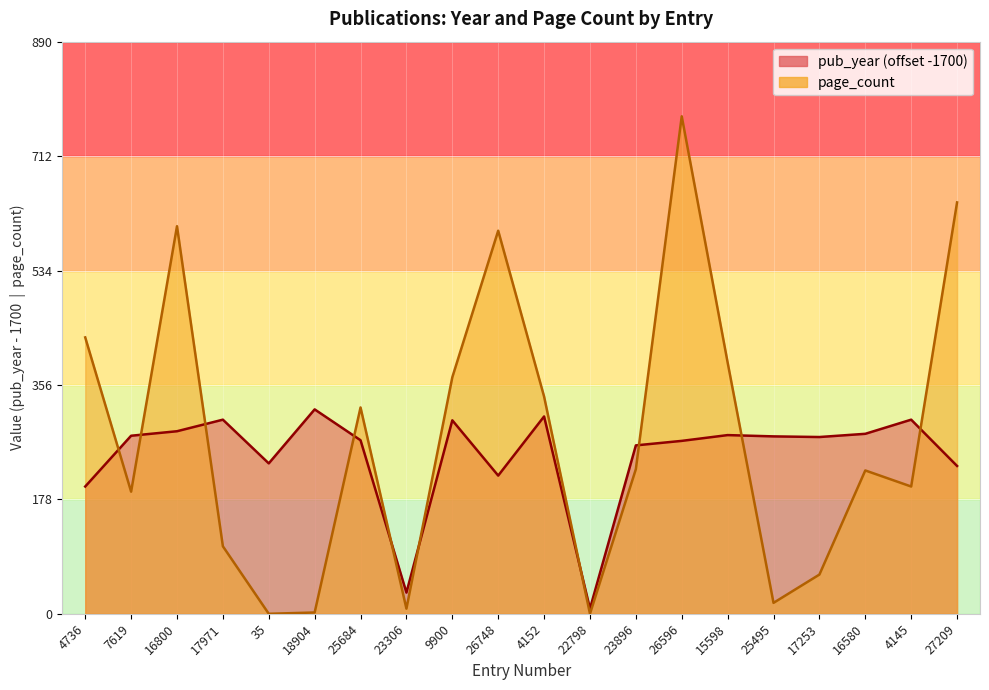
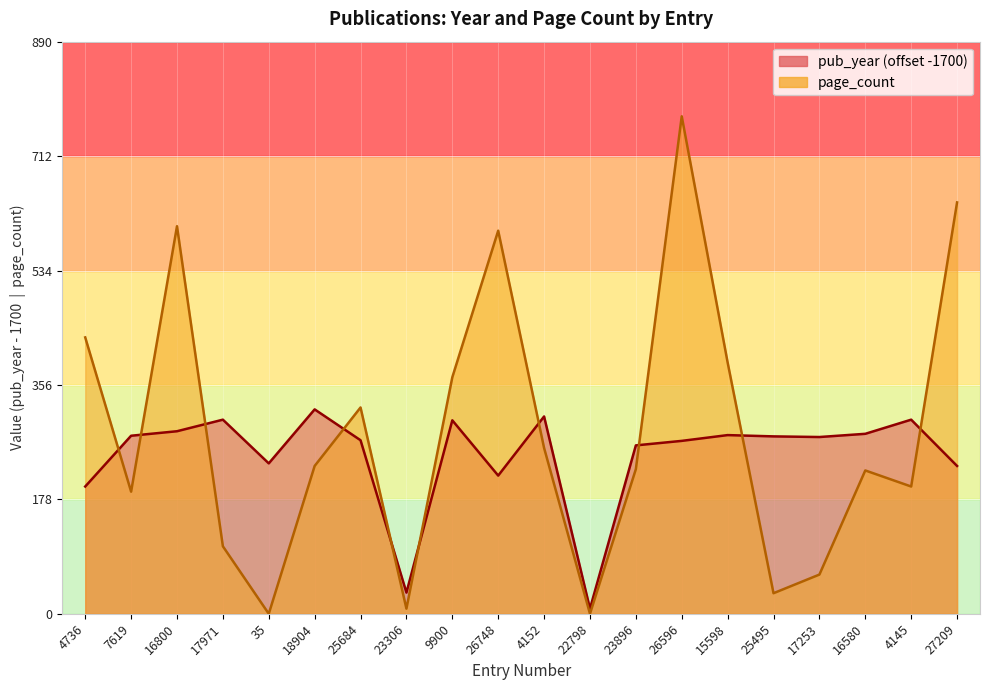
page_count, 18904: 0 -> 230
page_count, 4152: 340 -> 260
page_count, 25495: 20 -> 30
